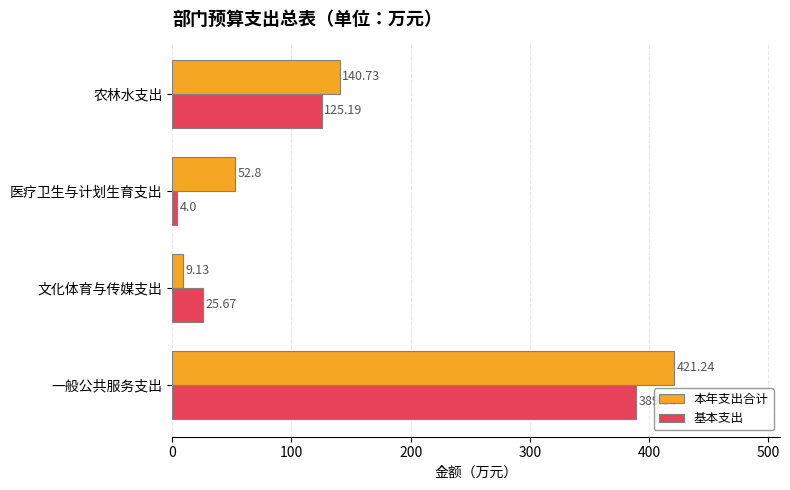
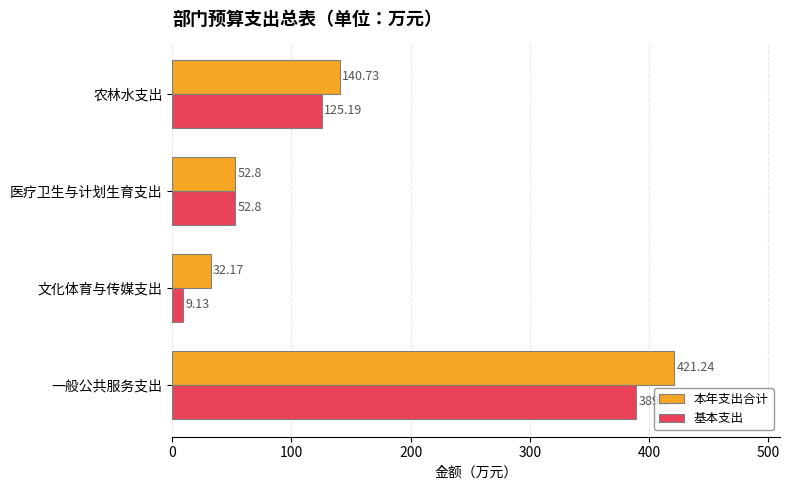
基本支出, 医疗卫生与计划生育支出: 4.0 -> 52.8
本年支出合计, 文化体育与传媒支出: 9.13 -> 32.17
基本支出, 文化体育与传媒支出: 25.67 -> 9.13
